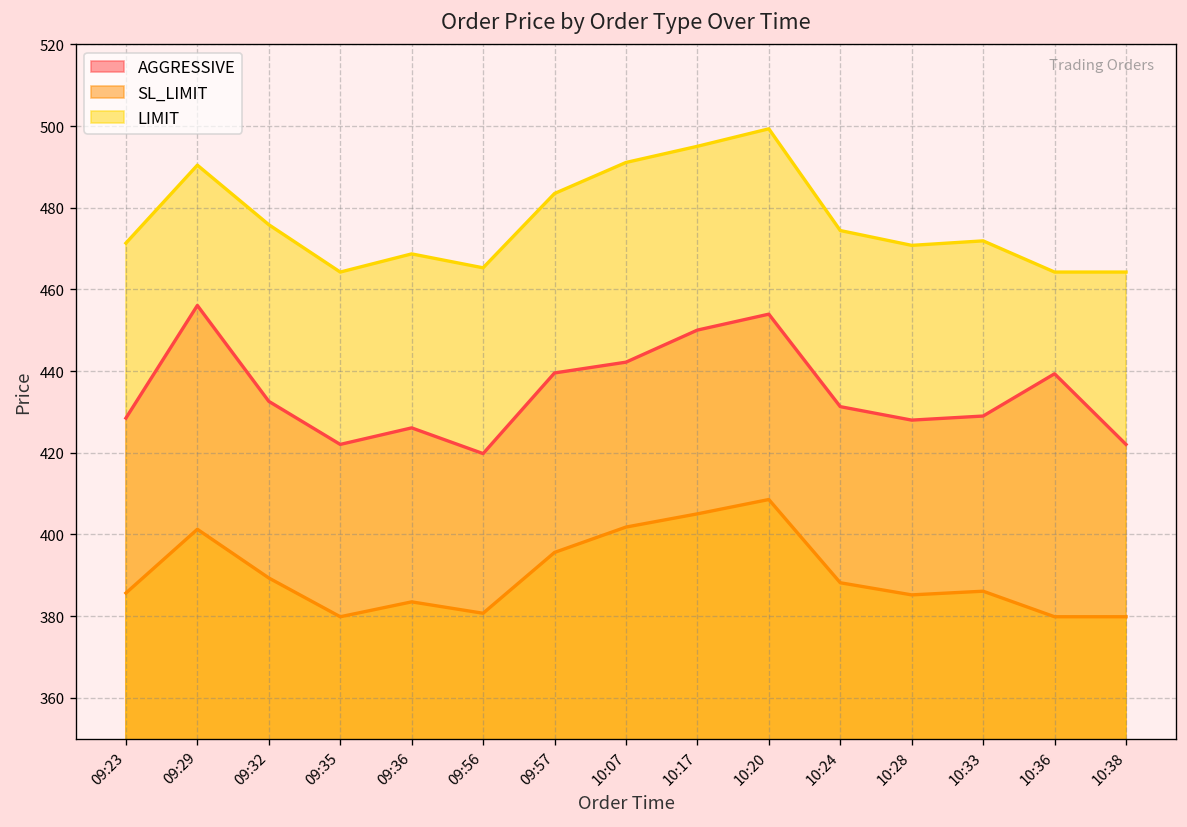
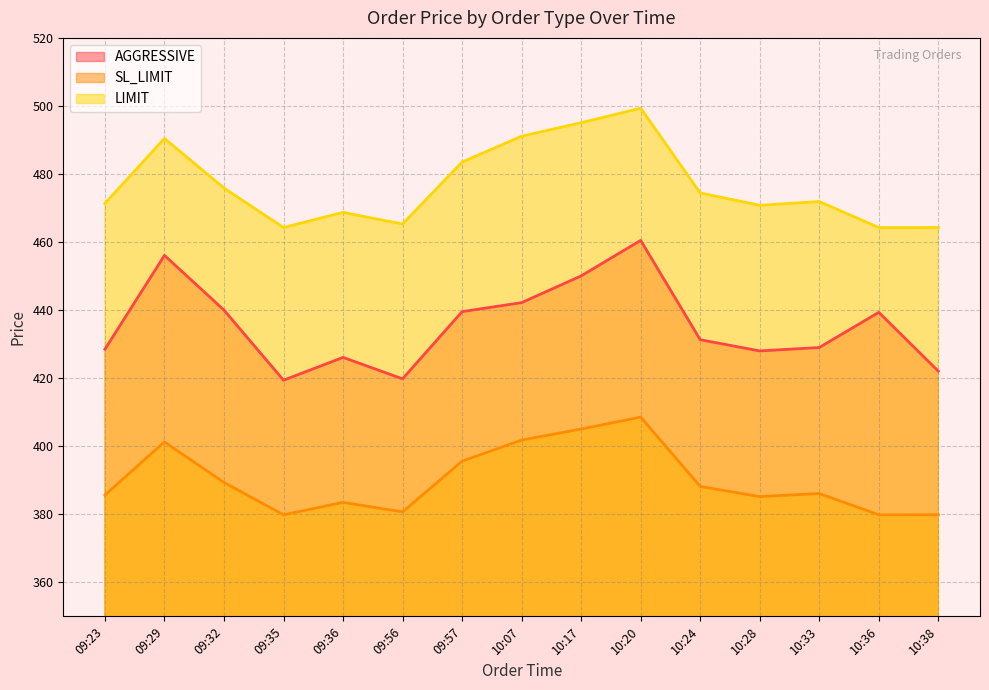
AGGRESSIVE, 09:32: 433 -> 440
AGGRESSIVE, 09:35: 422 -> 419
AGGRESSIVE, 10:20: 454 -> 460
